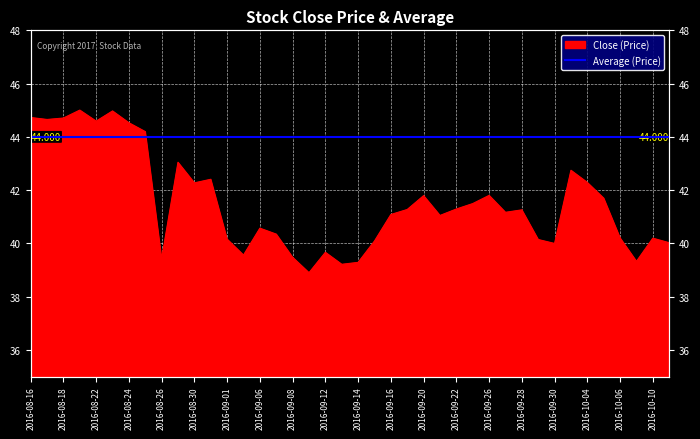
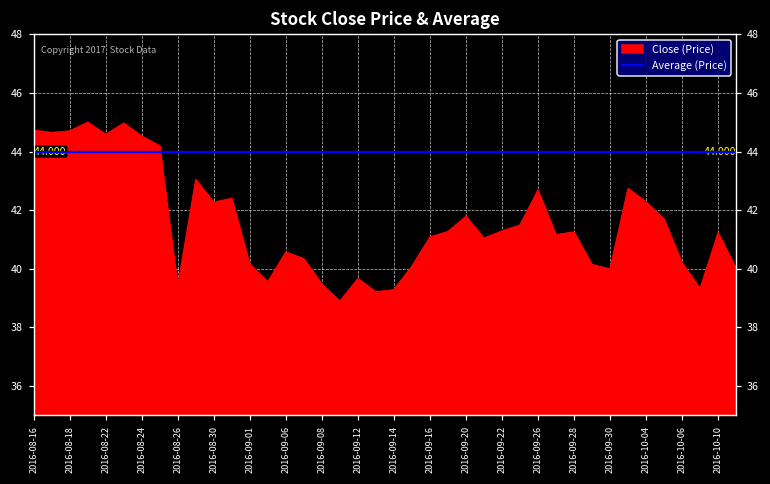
Close (Price), 2016-09-26: 41.8 -> 42.7
Close (Price), 2016-10-10: 40.2 -> 41.2
